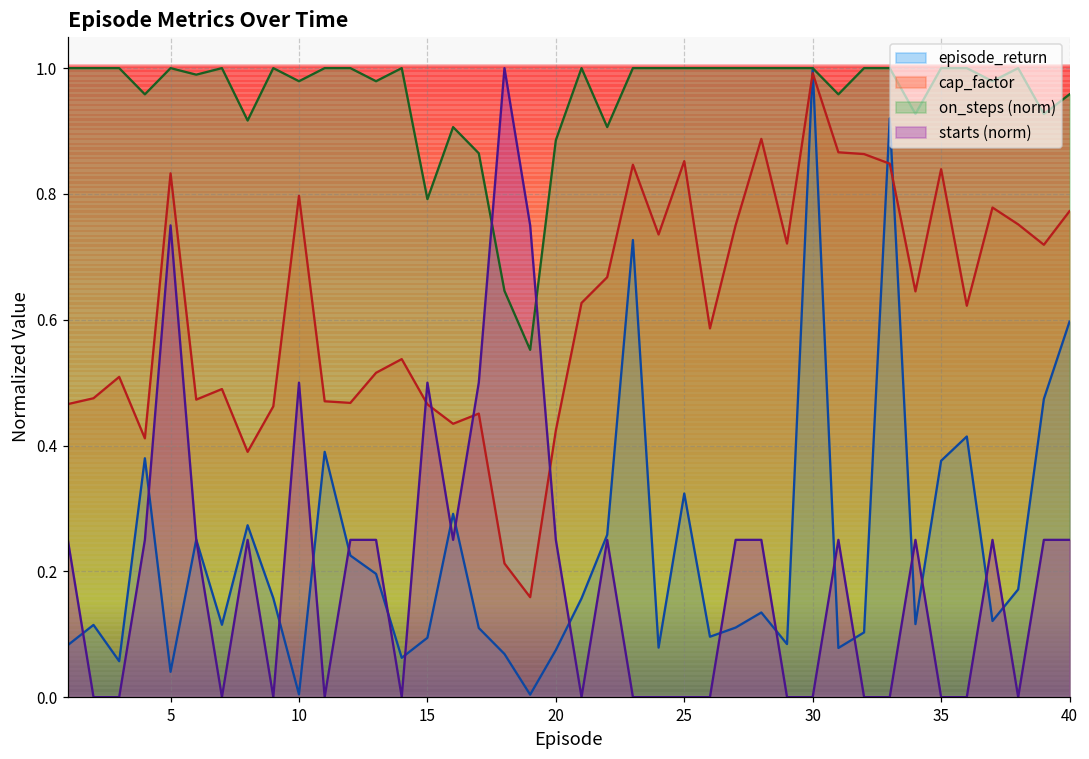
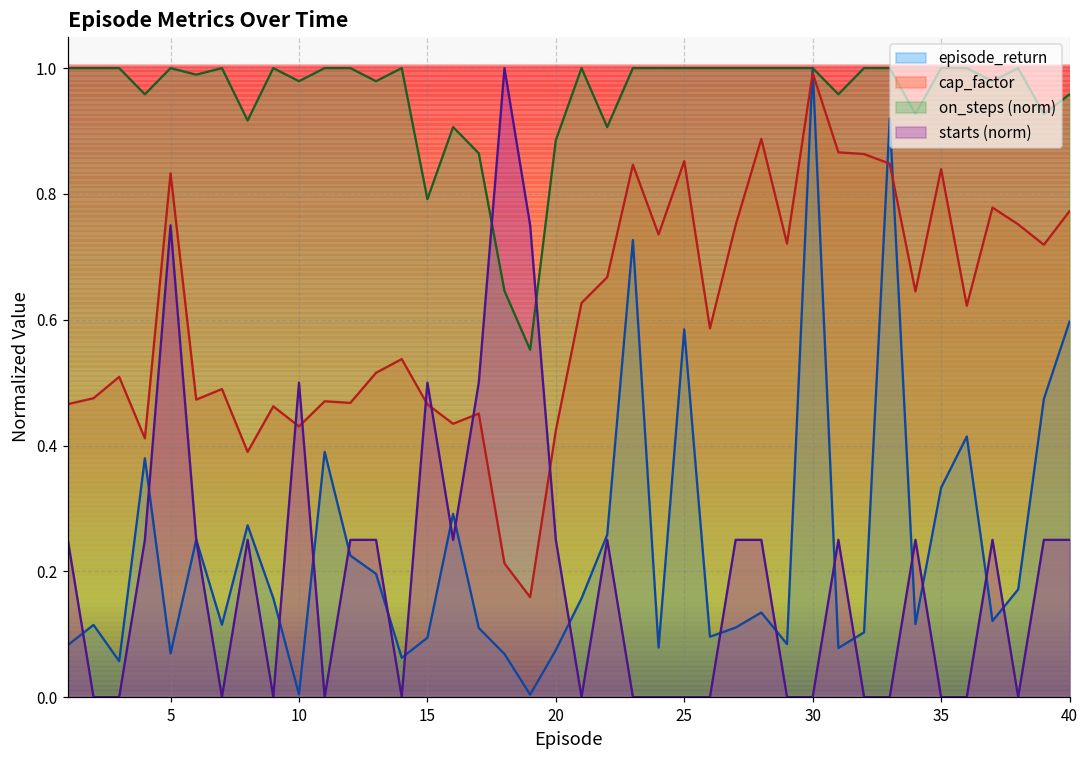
episode_return, 5: 0.04 -> 0.07
cap_factor, 10: 0.80 -> 0.43
episode_return, 25: 0.32 -> 0.58
episode_return, 35: 0.38 -> 0.33
